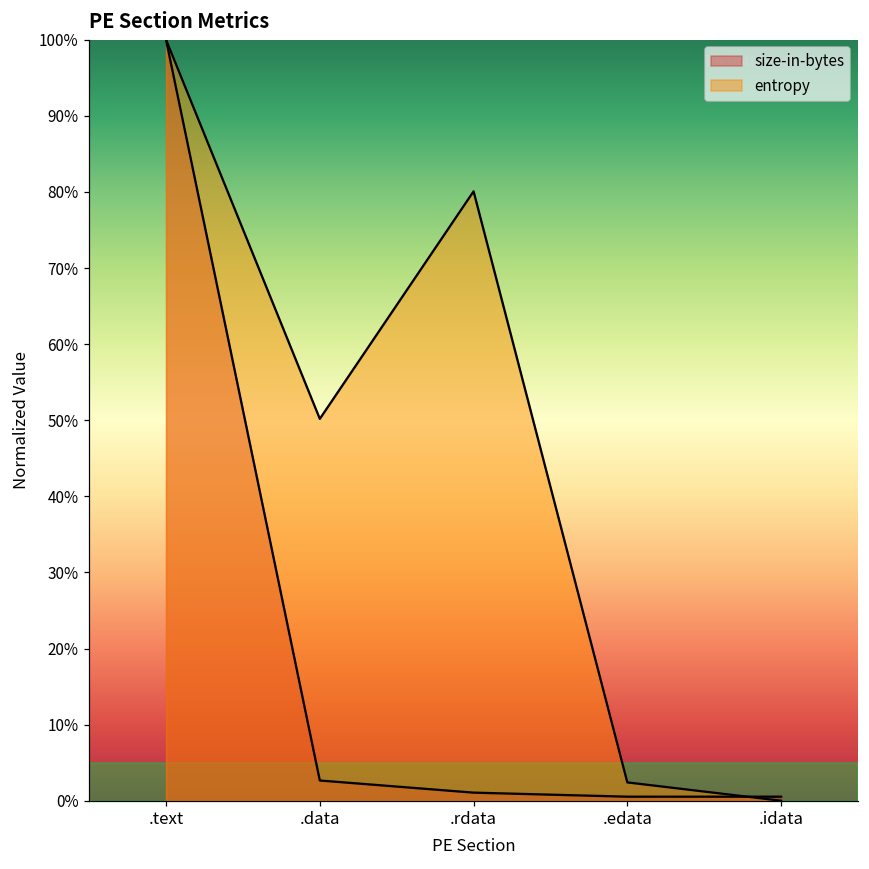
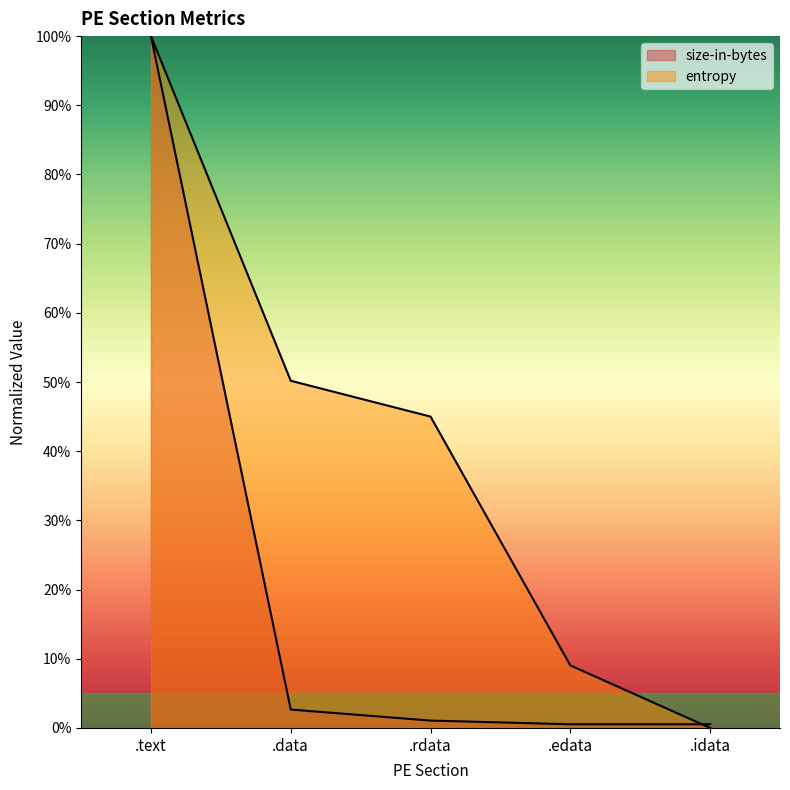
entropy, .rdata: 80% -> 45%
entropy, .edata: 2% -> 9%
